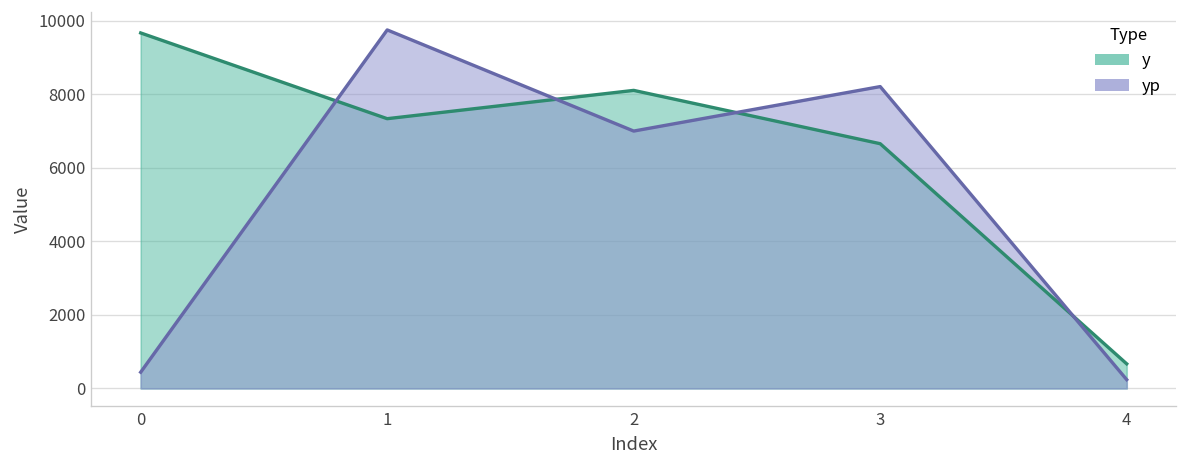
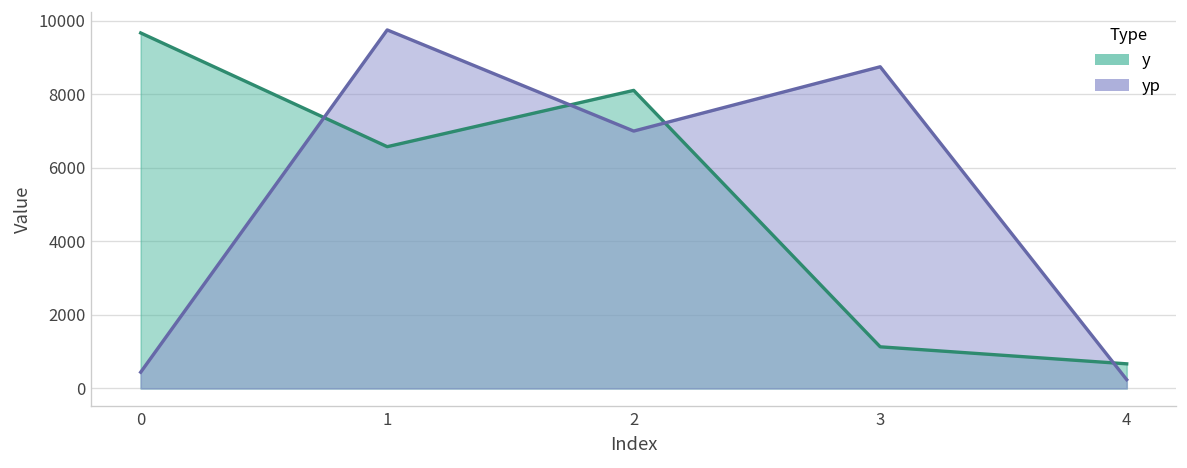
y, 1: 7300 -> 6600
y, 3: 6700 -> 1100
yp, 3: 8200 -> 8700
